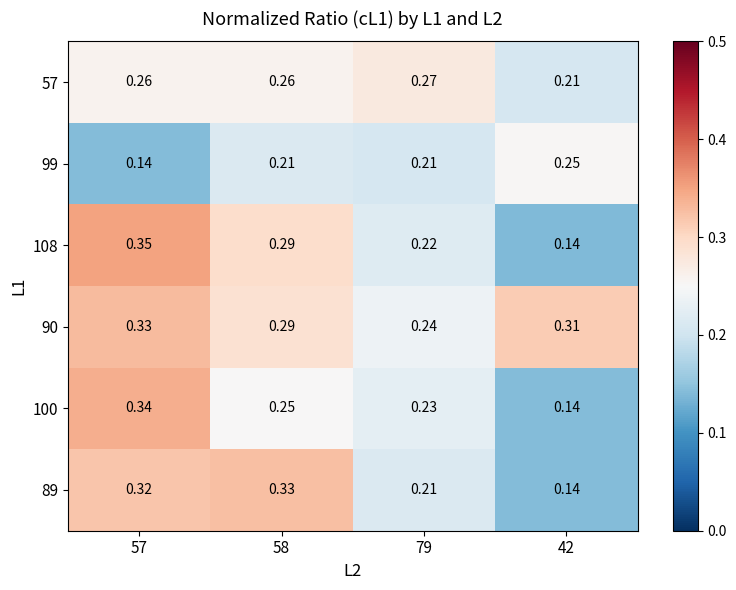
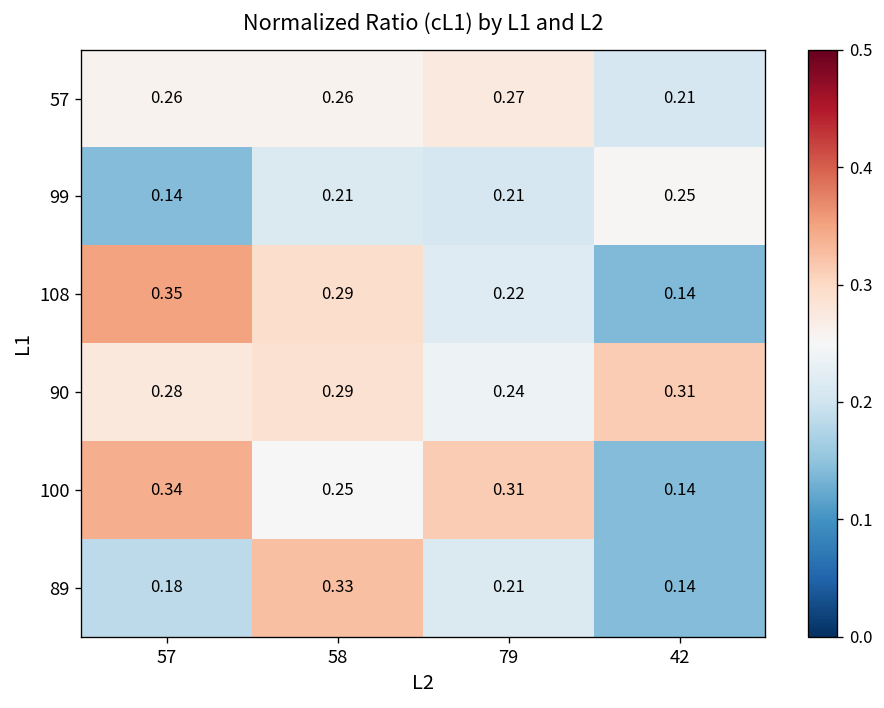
90, 57: 0.33 -> 0.28
100, 79: 0.23 -> 0.31
89, 57: 0.32 -> 0.18
